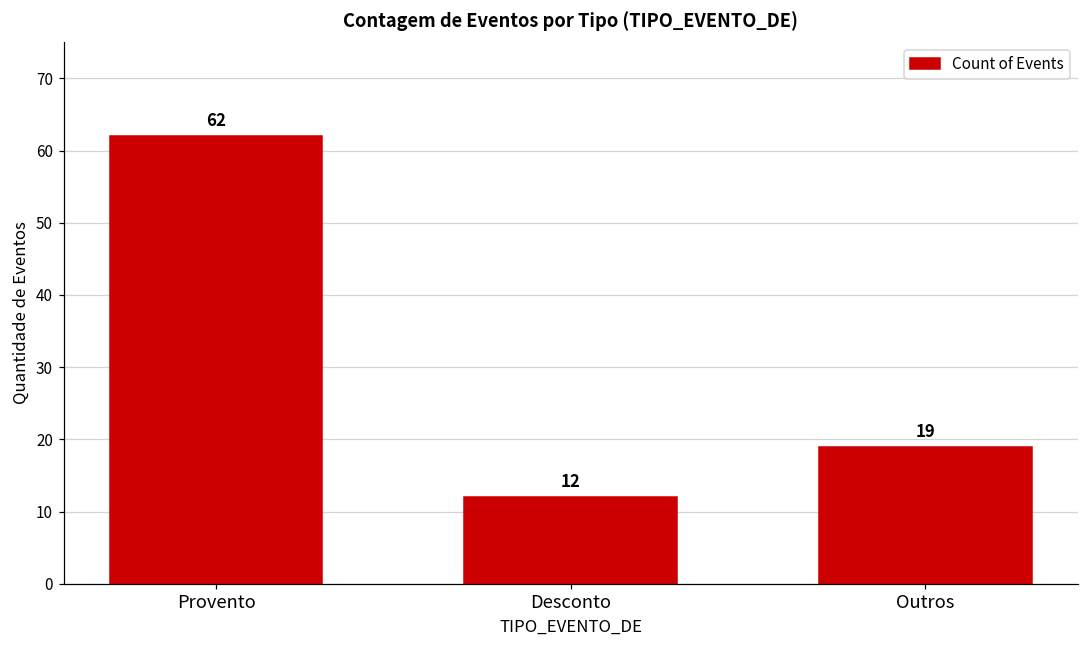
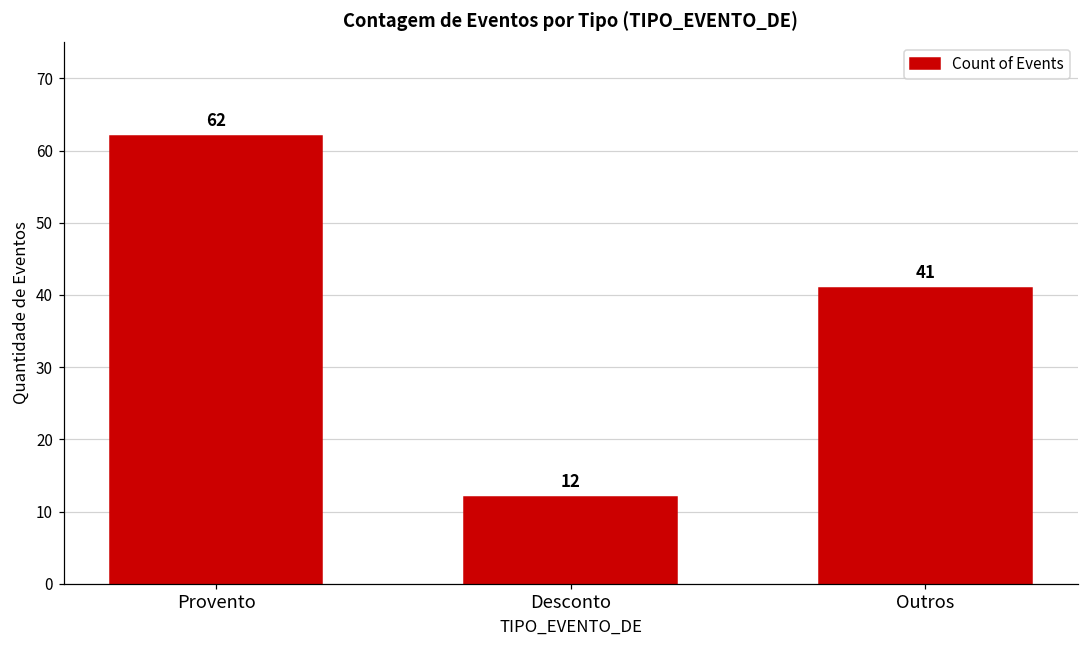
Outros: 19 -> 41
